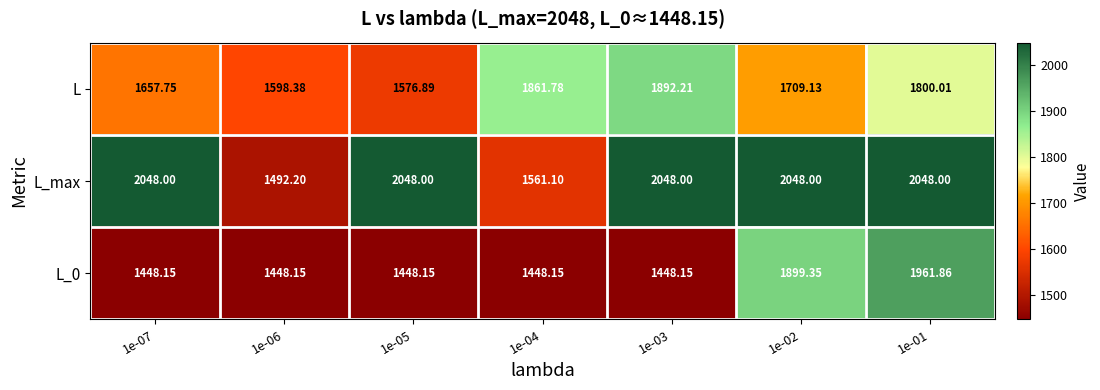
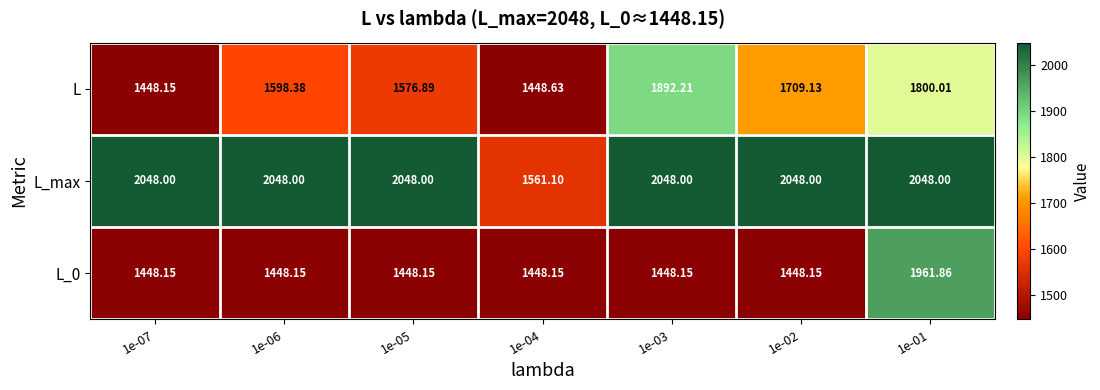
L, 1e-07: 1657.75 -> 1448.15
L, 1e-04: 1861.78 -> 1448.63
L_max, 1e-06: 1492.20 -> 2048.00
L_0, 1e-02: 1899.35 -> 1448.15
